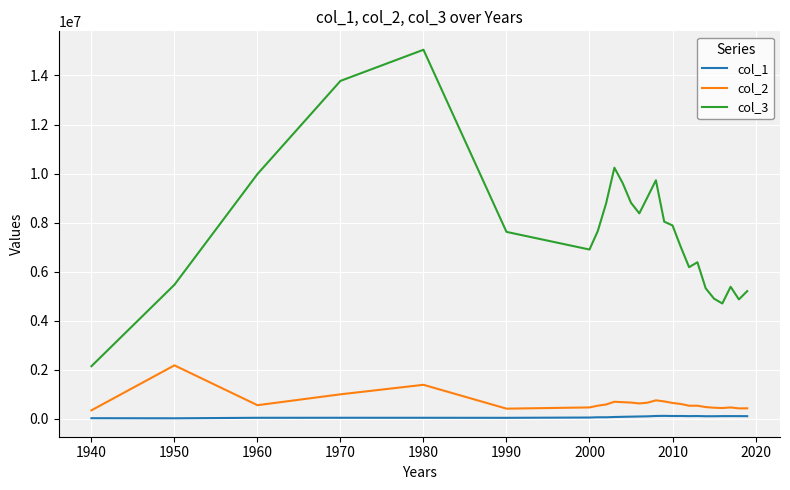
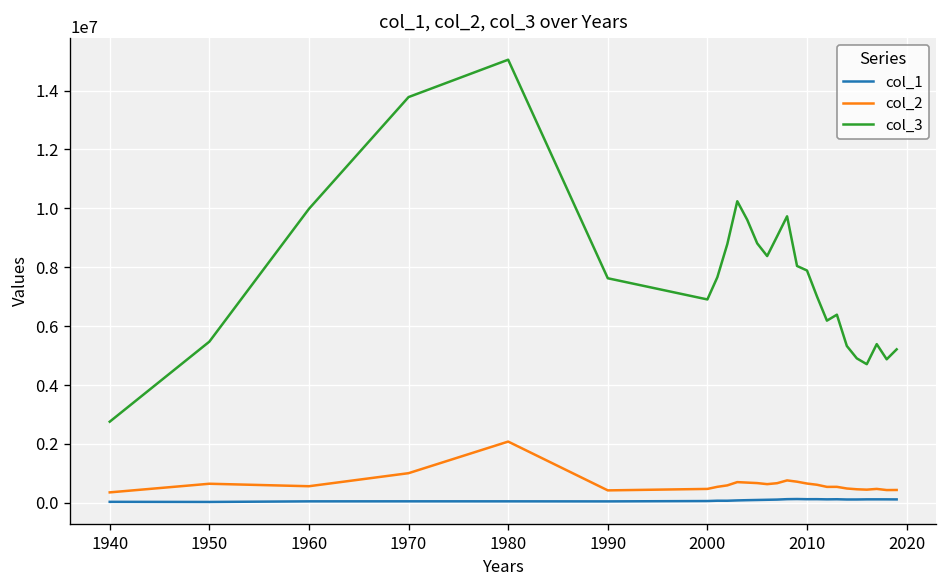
col_3, 1940: 2200000 -> 2800000
col_2, 1950: 2200000 -> 600000
col_2, 1980: 1400000 -> 2100000
